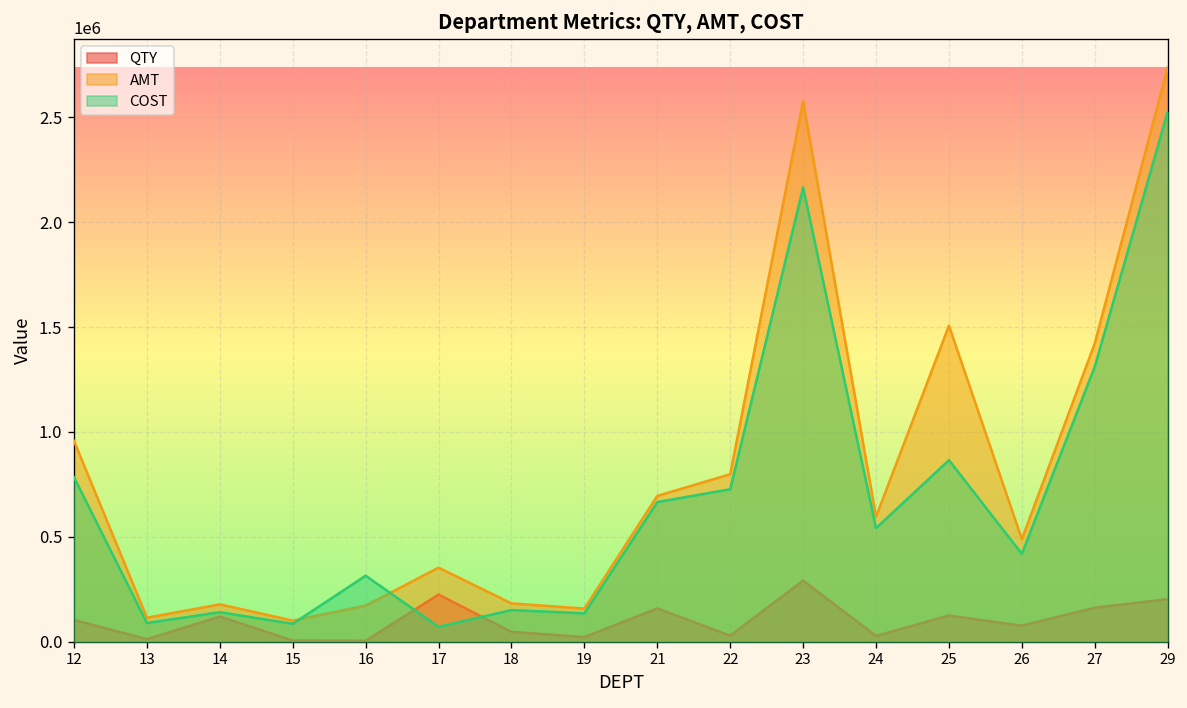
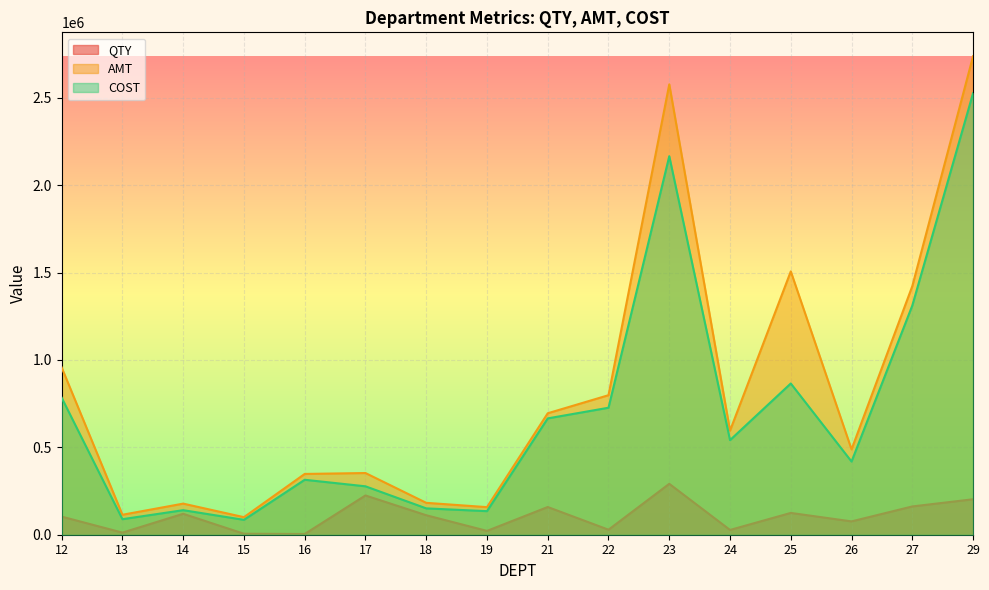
AMT, 16: 170000 -> 350000
COST, 17: 70000 -> 280000
QTY, 18: 50000 -> 110000
